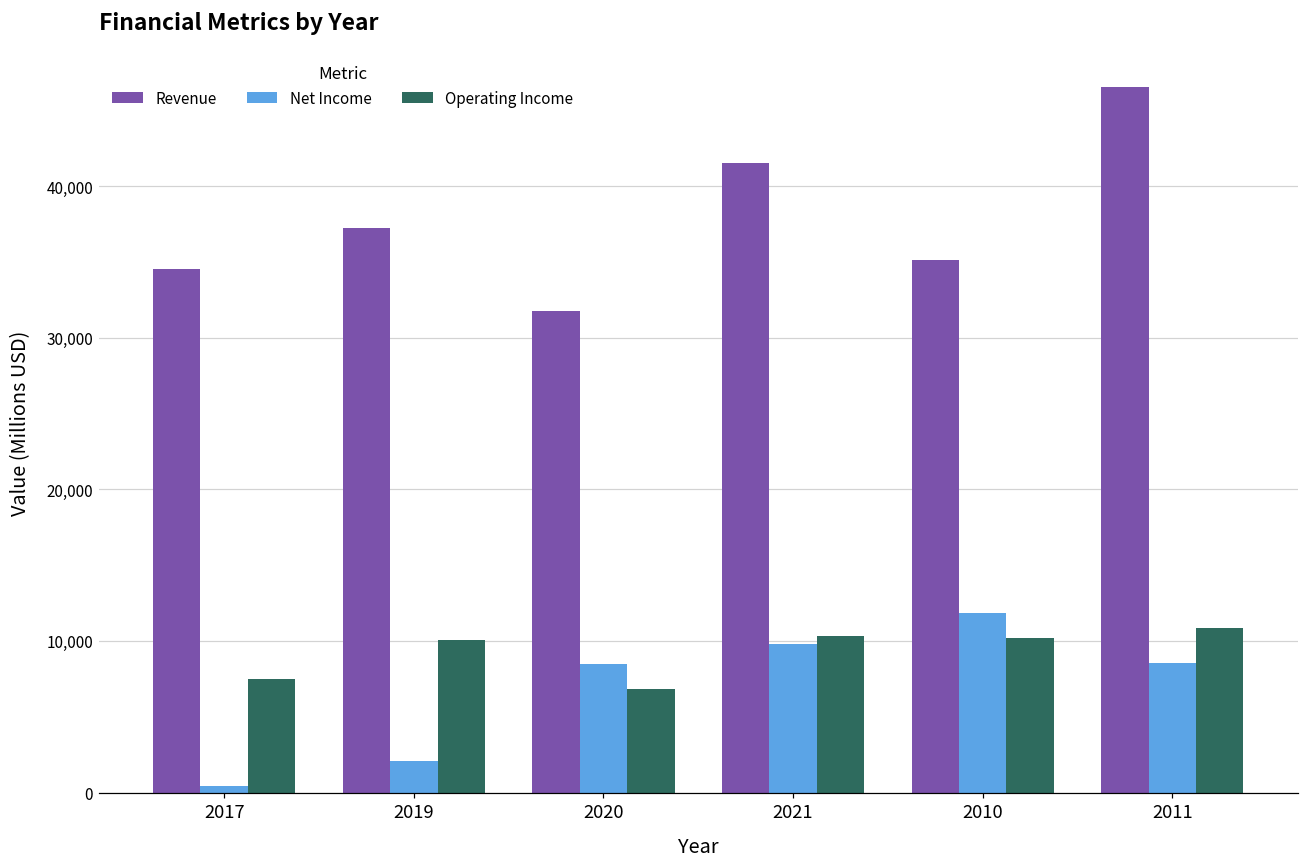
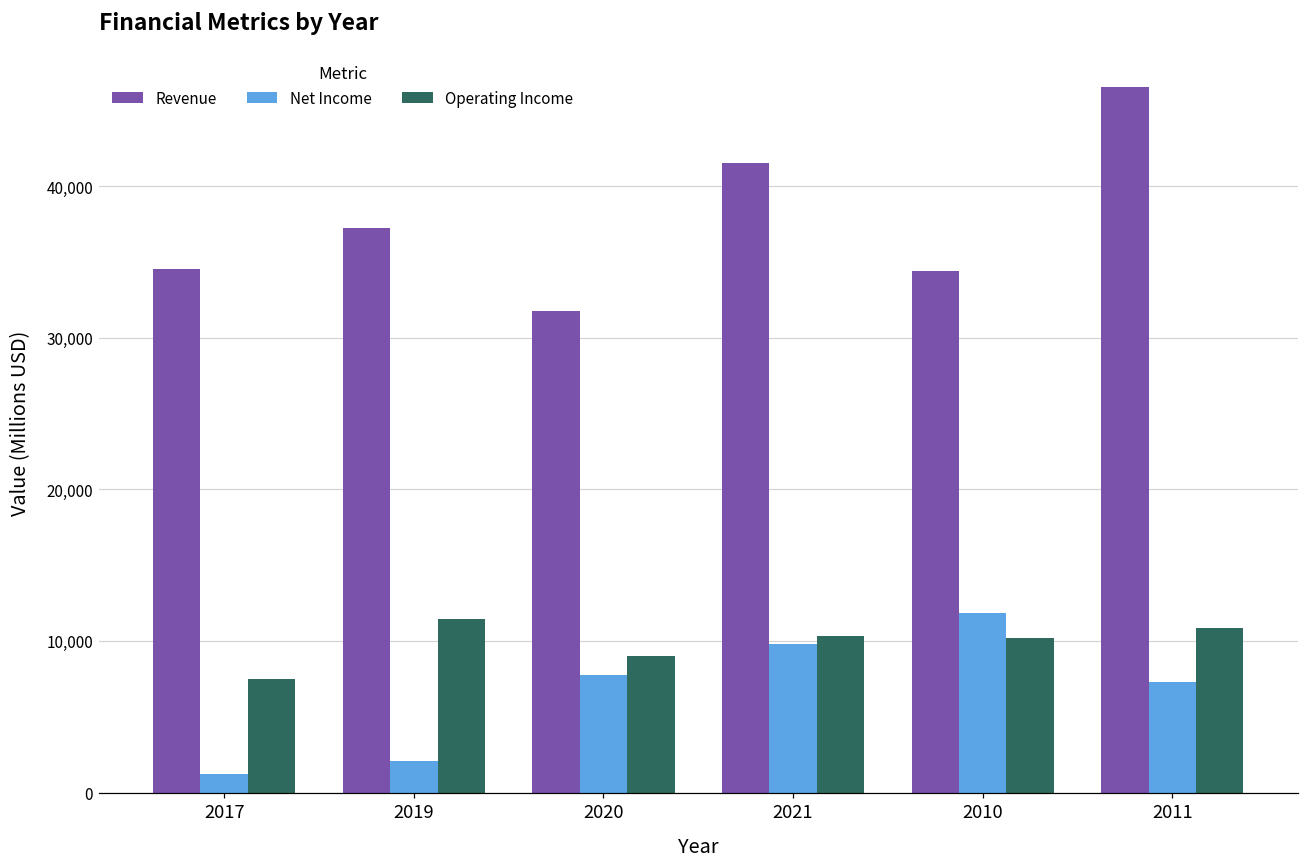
Net Income, 2017: 400 -> 1,200
Operating Income, 2019: 10,100 -> 11,400
Net Income, 2020: 8,500 -> 7,700
Operating Income, 2020: 6,800 -> 9,000
Revenue, 2010: 35,100 -> 34,400
Net Income, 2011: 8,600 -> 7,300
